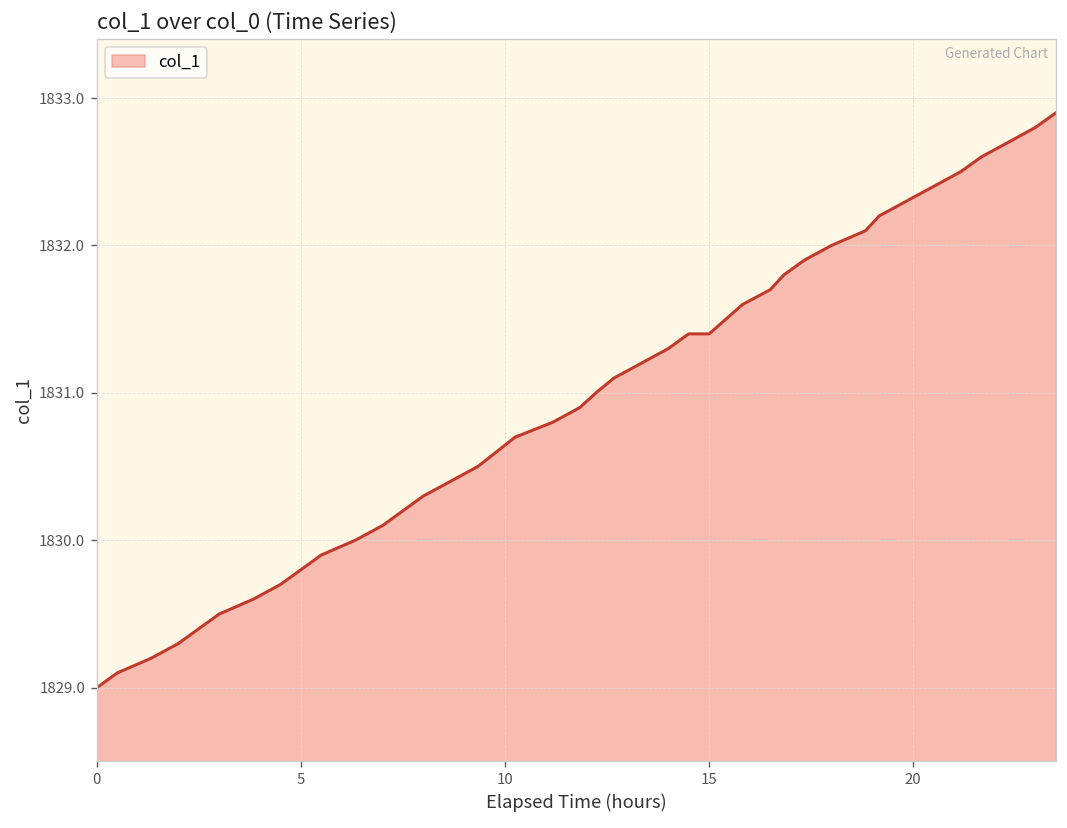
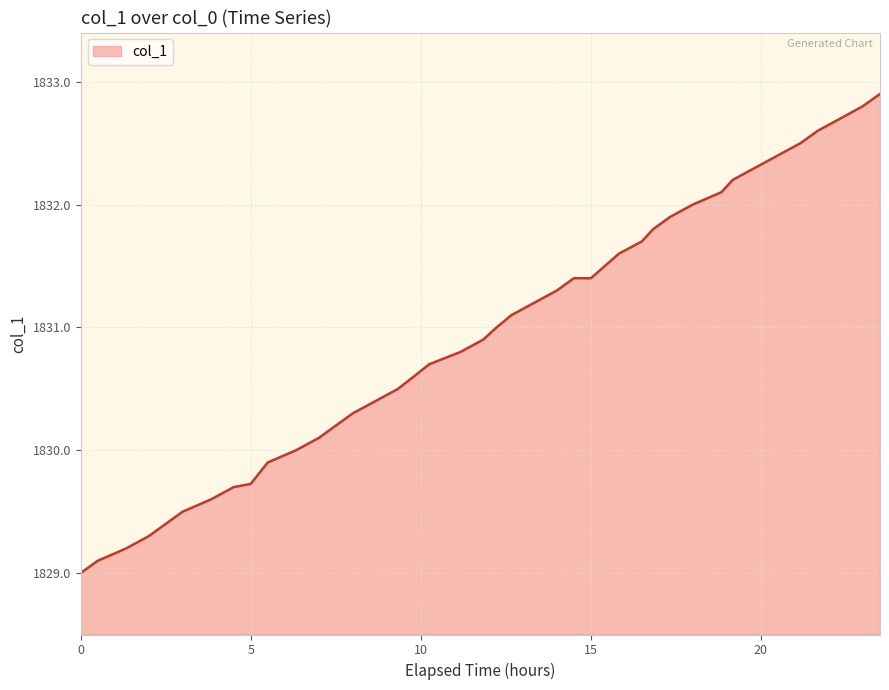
5: 1829.80 -> 1829.73
